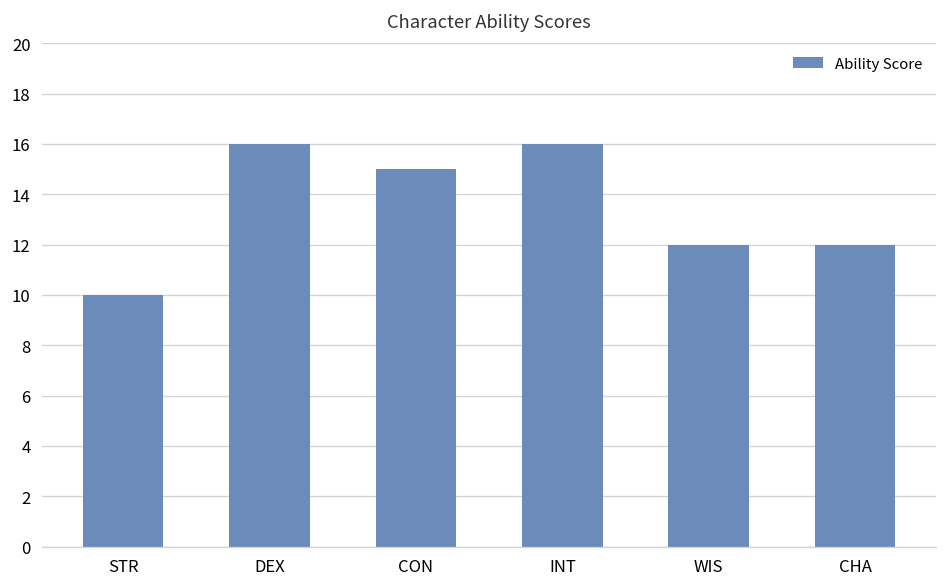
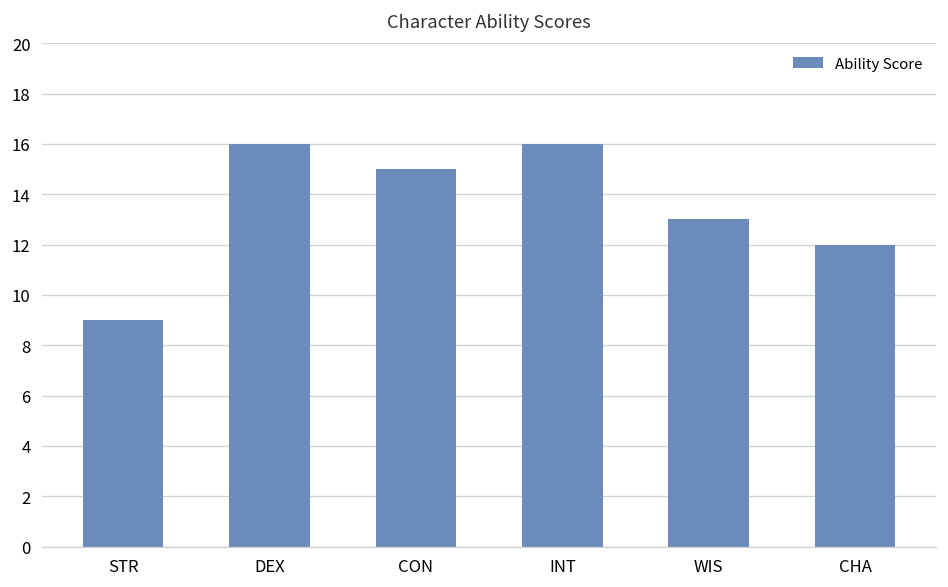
STR: 10 -> 9
WIS: 12 -> 13
